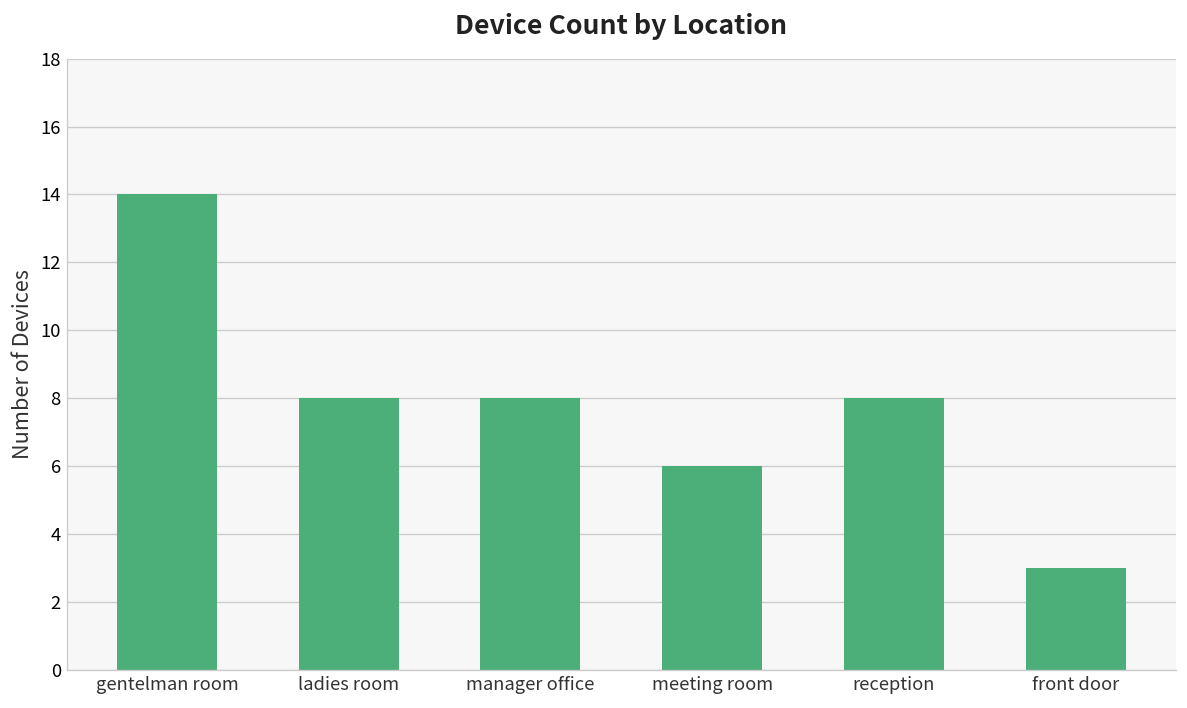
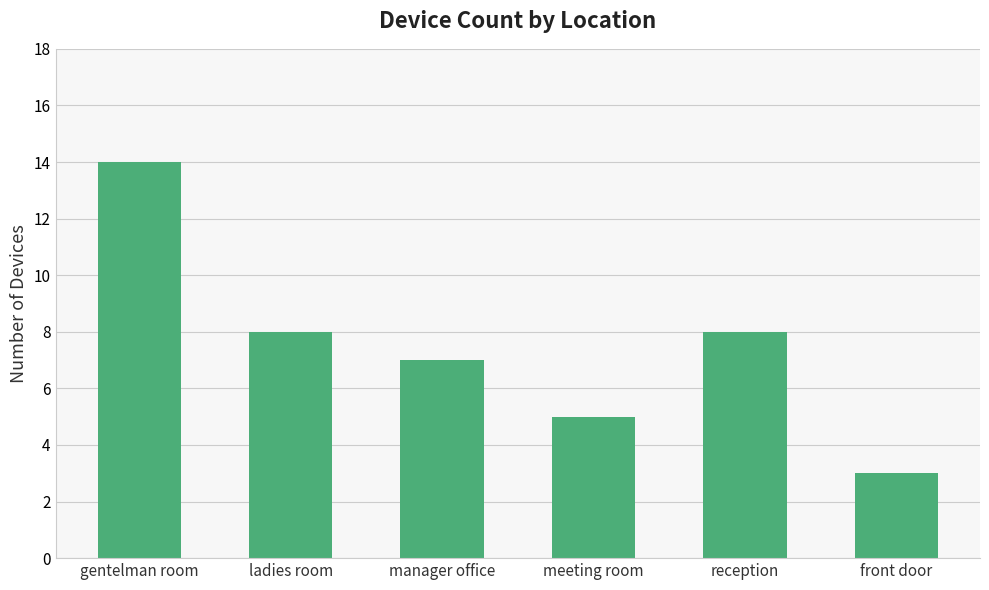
manager office: 8 -> 7
meeting room: 6 -> 5
